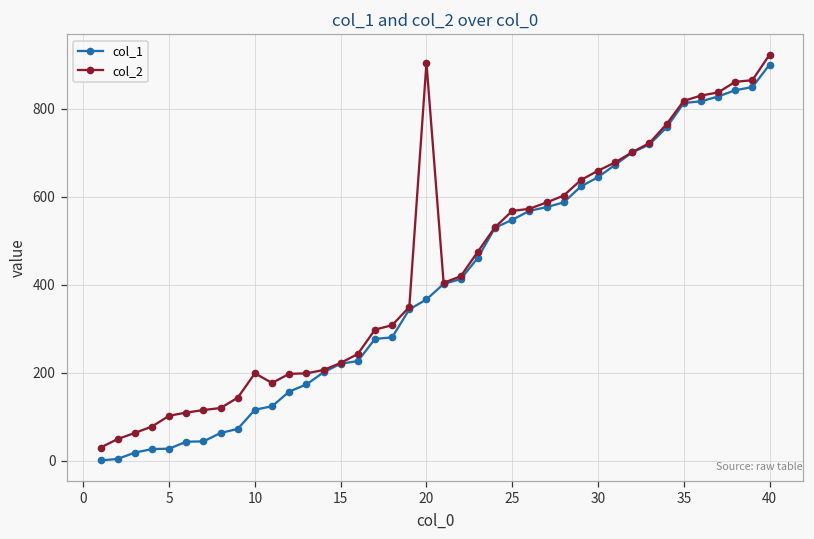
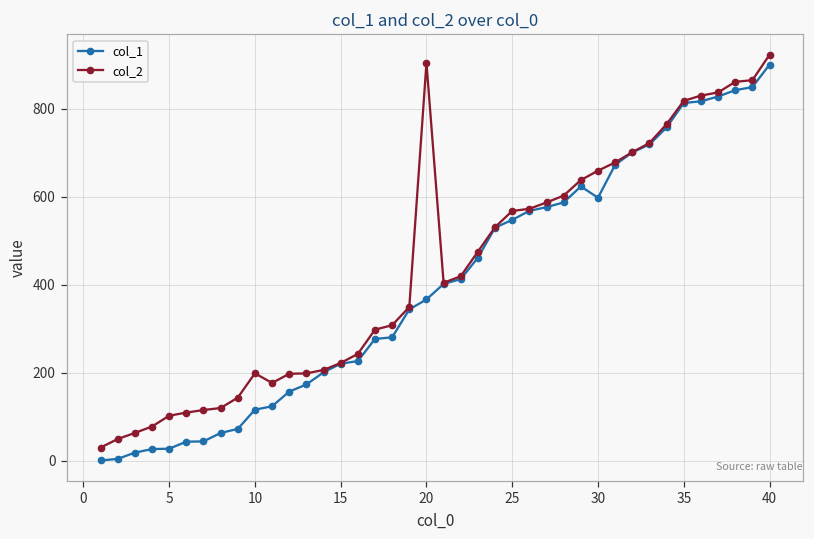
col_1, 30: 640 -> 600
